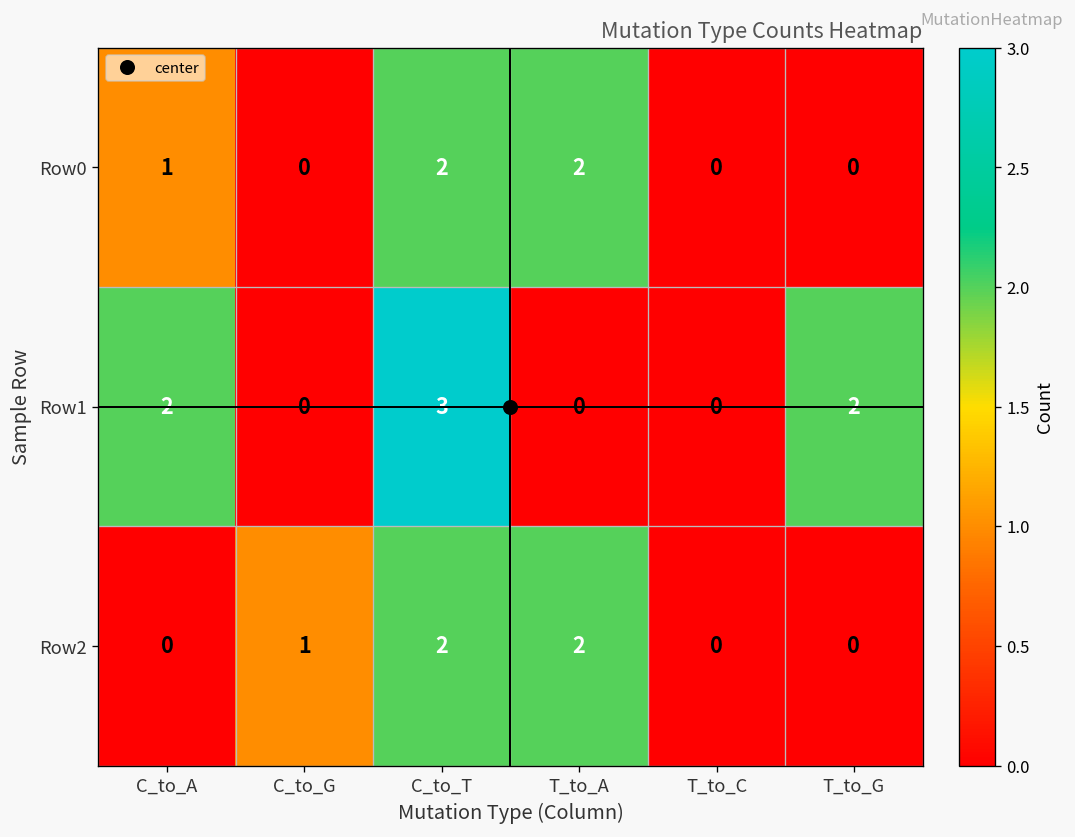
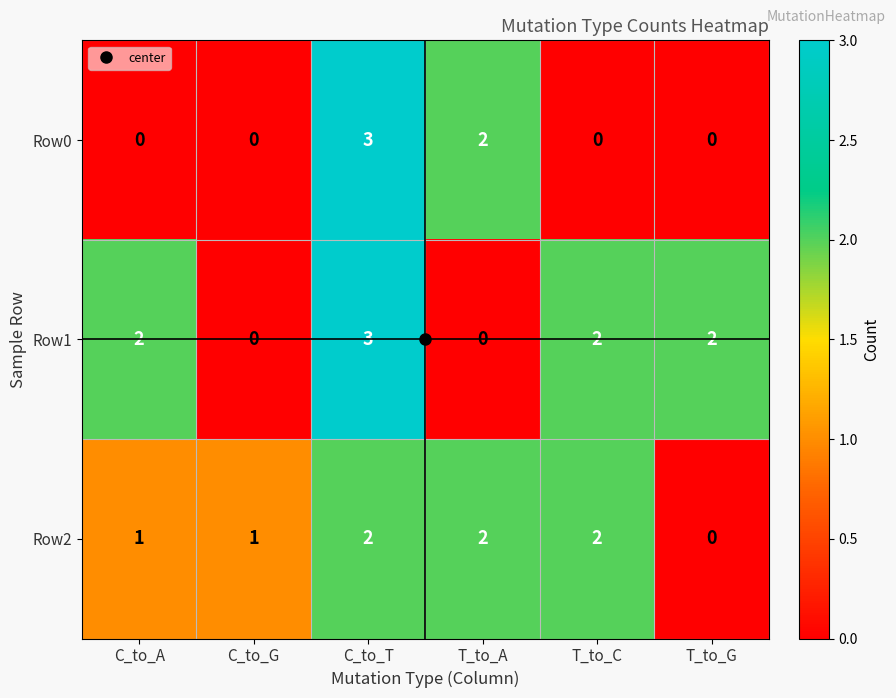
Row0, C_to_A: 1 -> 0
Row0, C_to_T: 2 -> 3
Row1, T_to_C: 0 -> 2
Row2, C_to_A: 0 -> 1
Row2, T_to_C: 0 -> 2
